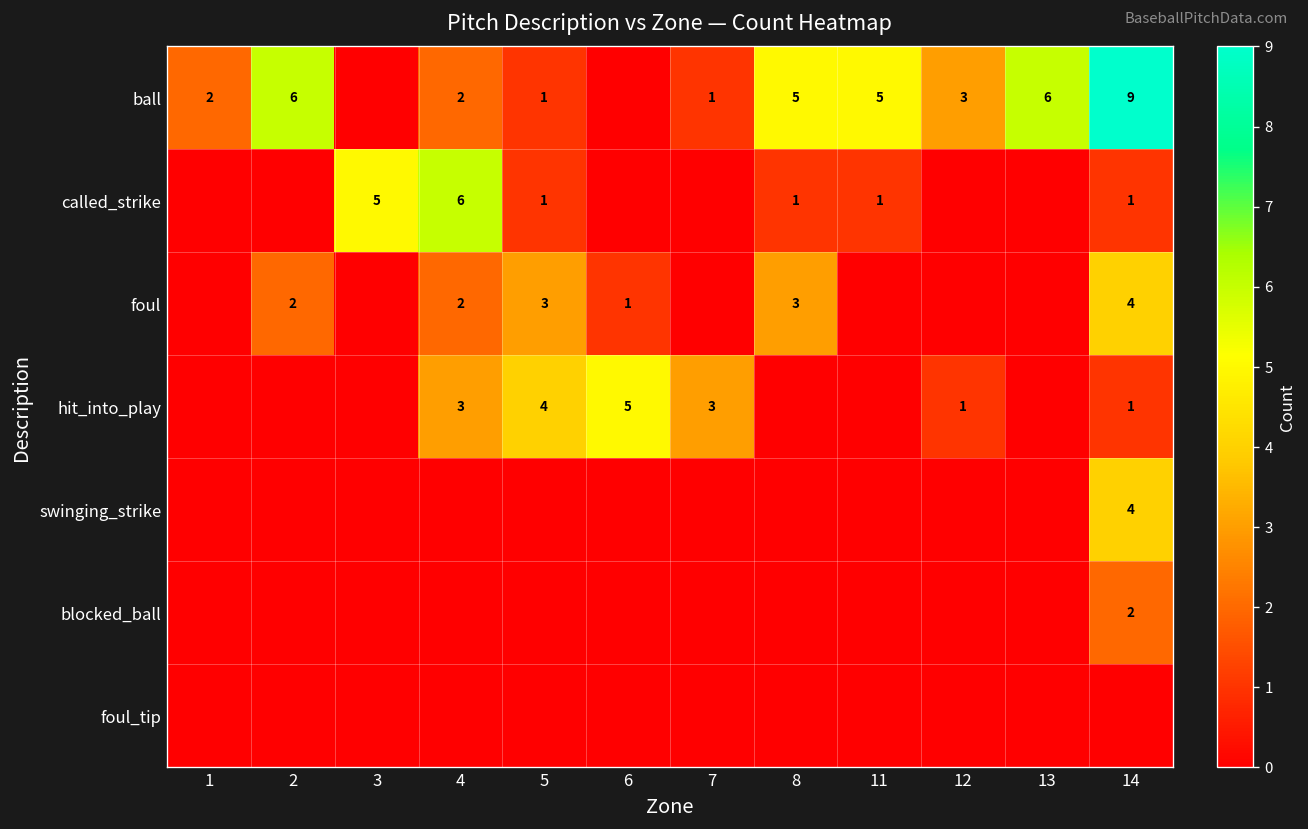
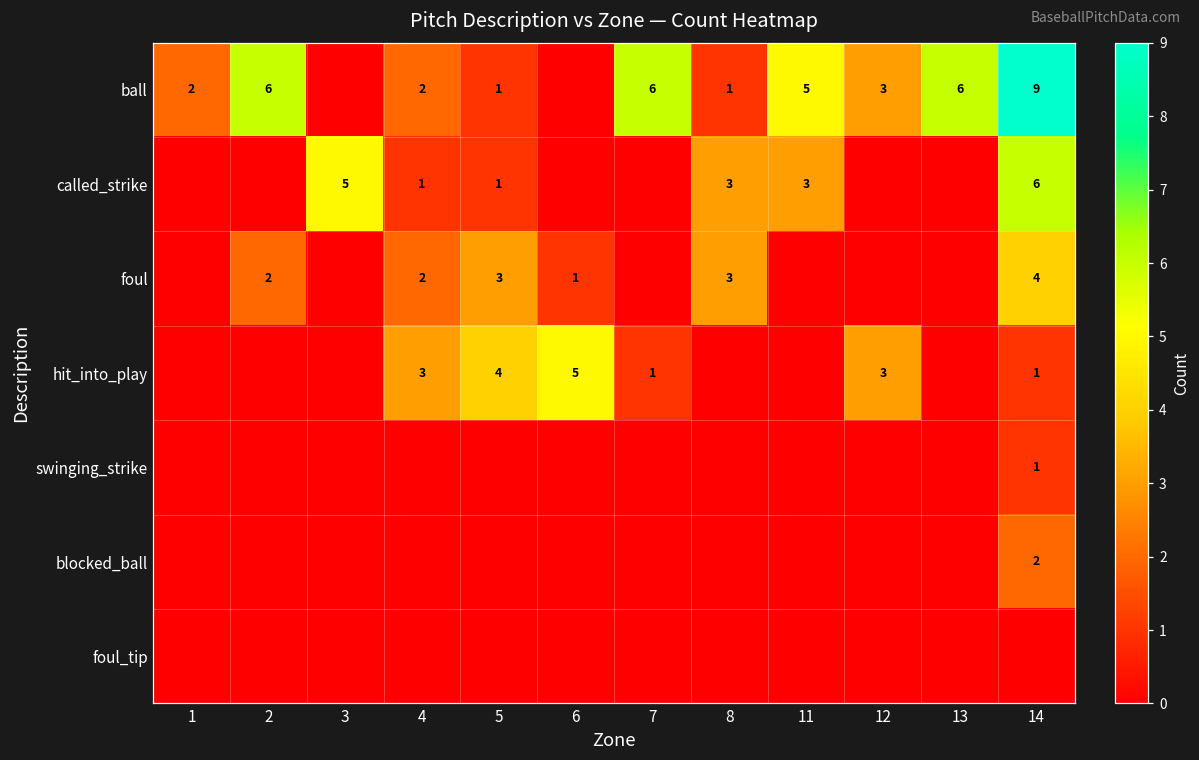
ball, 7: 1 -> 6
ball, 8: 5 -> 1
called_strike, 4: 6 -> 1
called_strike, 8: 1 -> 3
called_strike, 11: 1 -> 3
called_strike, 14: 1 -> 6
hit_into_play, 7: 3 -> 1
hit_into_play, 12: 1 -> 3
swinging_strike, 14: 4 -> 1
